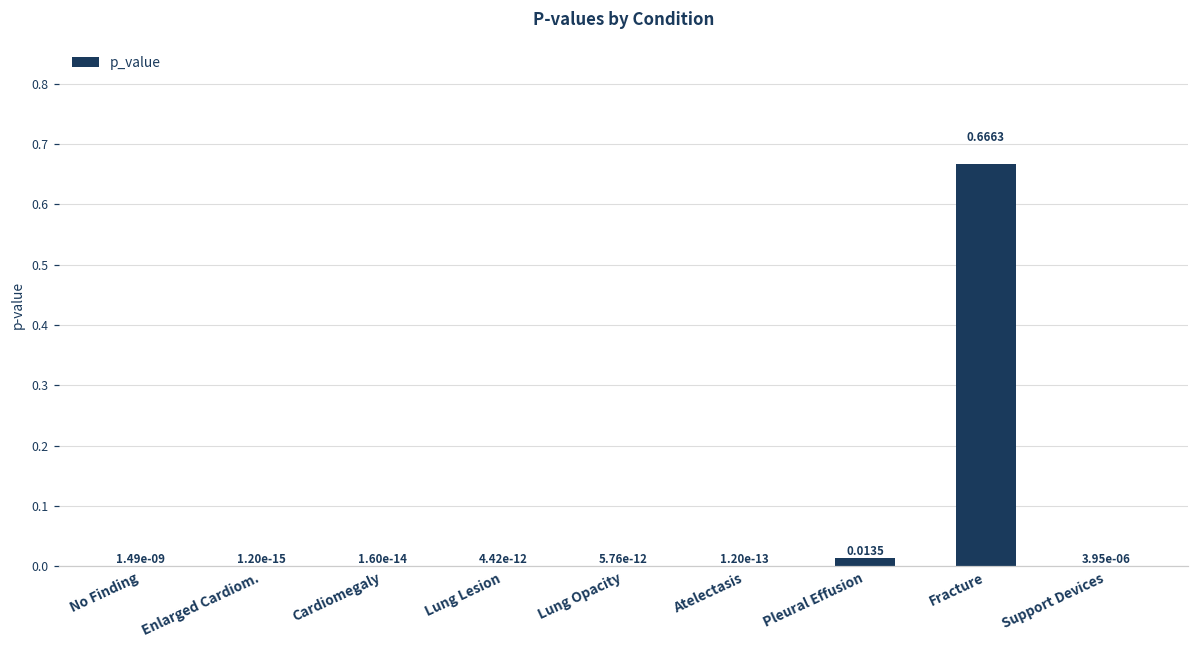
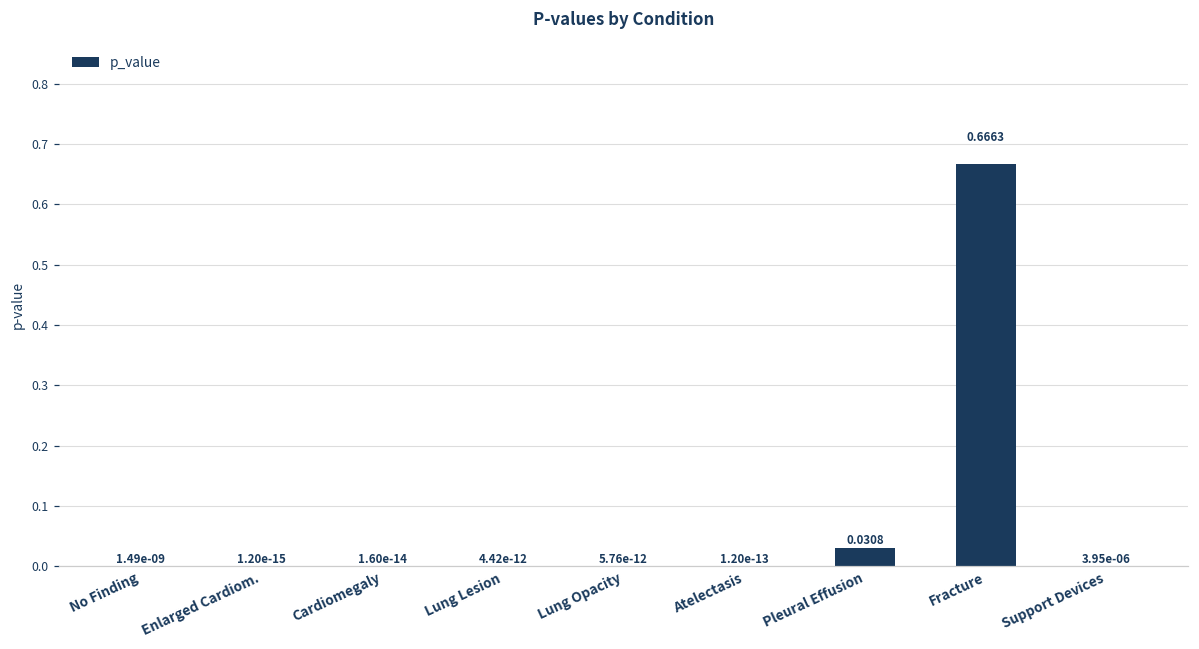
Pleural Effusion: 0.0135 -> 0.0308
